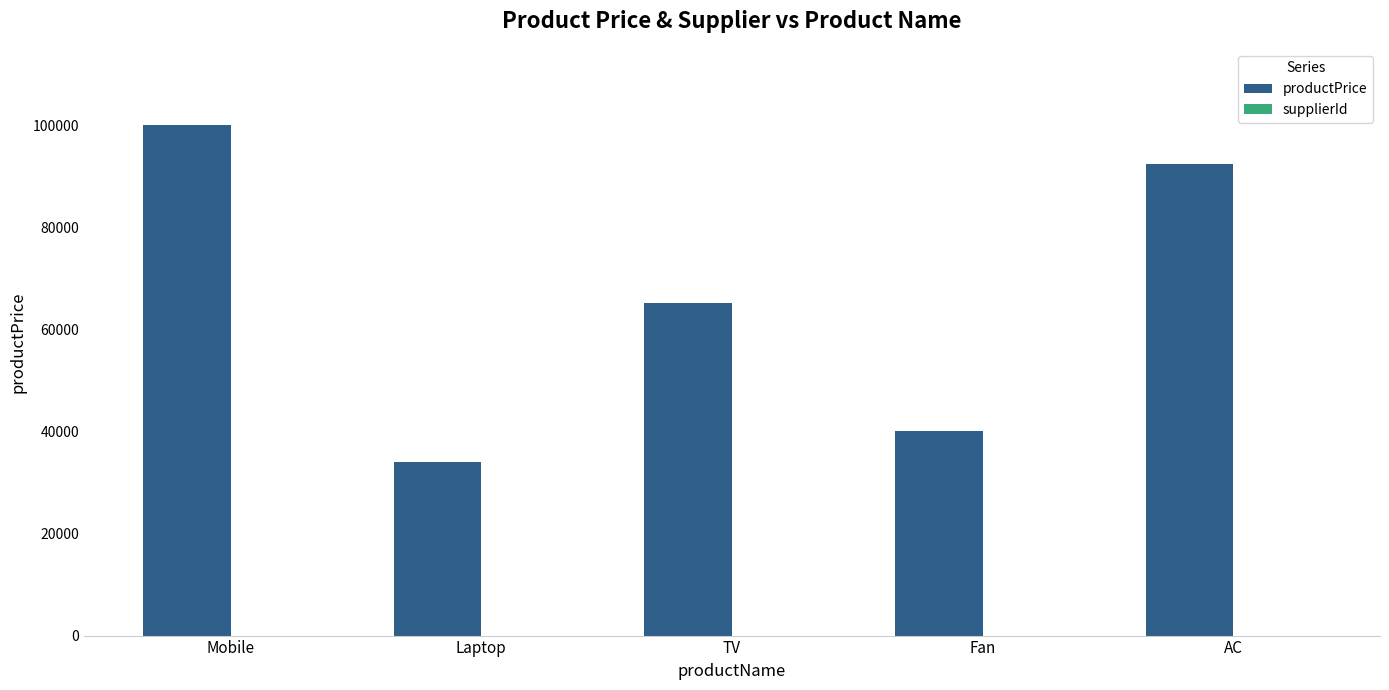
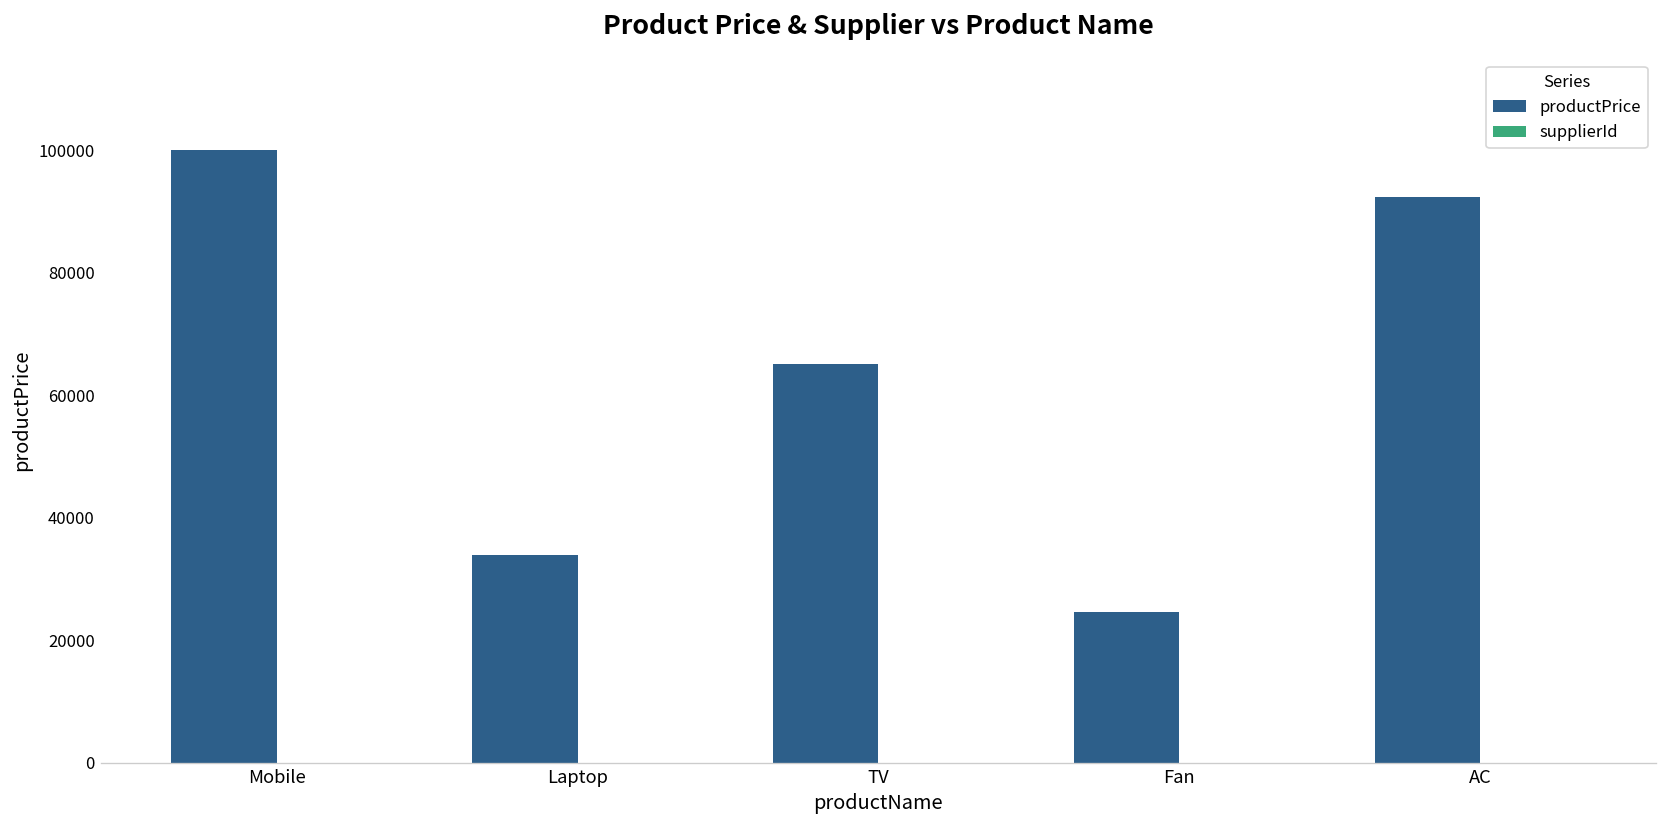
productPrice, Fan: 40000 -> 25000
